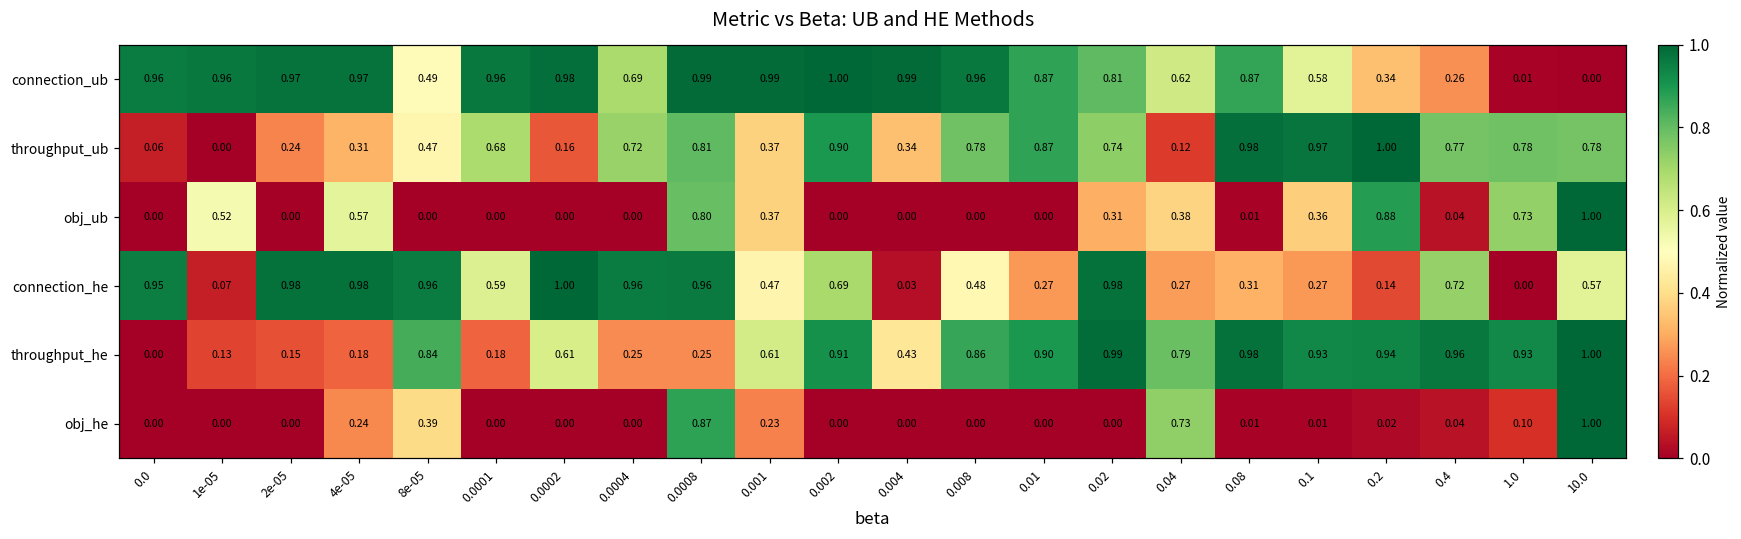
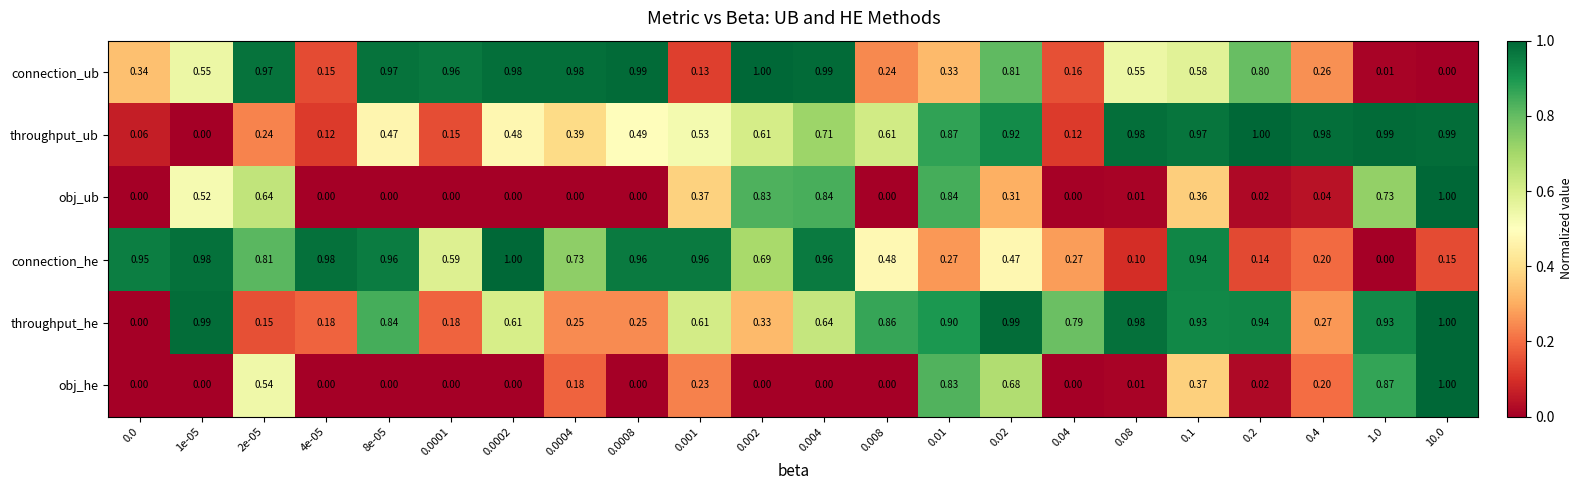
connection_ub, 0.0: 0.96 -> 0.34
connection_ub, 1e-05: 0.96 -> 0.55
connection_ub, 4e-05: 0.97 -> 0.15
connection_ub, 8e-05: 0.49 -> 0.97
connection_ub, 0.0004: 0.69 -> 0.98
connection_ub, 0.001: 0.99 -> 0.13
connection_ub, 0.008: 0.96 -> 0.24
connection_ub, 0.01: 0.87 -> 0.33
connection_ub, 0.04: 0.62 -> 0.16
connection_ub, 0.08: 0.87 -> 0.55
connection_ub, 0.2: 0.34 -> 0.80
throughput_ub, 4e-05: 0.31 -> 0.12
throughput_ub, 0.0001: 0.68 -> 0.15
throughput_ub, 0.0002: 0.16 -> 0.48
throughput_ub, 0.0004: 0.72 -> 0.39
throughput_ub, 0.0008: 0.81 -> 0.49
throughput_ub, 0.001: 0.37 -> 0.53
throughput_ub, 0.002: 0.90 -> 0.61
throughput_ub, 0.004: 0.34 -> 0.71
throughput_ub, 0.008: 0.78 -> 0.61
throughput_ub, 0.02: 0.74 -> 0.92
throughput_ub, 0.4: 0.77 -> 0.98
throughput_ub, 1.0: 0.78 -> 0.99
throughput_ub, 10.0: 0.78 -> 0.99
obj_ub, 2e-05: 0.00 -> 0.64
obj_ub, 4e-05: 0.57 -> 0.00
obj_ub, 0.0008: 0.80 -> 0.00
obj_ub, 0.002: 0.00 -> 0.83
obj_ub, 0.004: 0.00 -> 0.84
obj_ub, 0.01: 0.00 -> 0.84
obj_ub, 0.04: 0.38 -> 0.00
obj_ub, 0.2: 0.88 -> 0.02
connection_he, 1e-05: 0.07 -> 0.98
connection_he, 2e-05: 0.98 -> 0.81
connection_he, 0.0004: 0.96 -> 0.73
connection_he, 0.001: 0.47 -> 0.96
connection_he, 0.004: 0.03 -> 0.96
connection_he, 0.02: 0.98 -> 0.47
connection_he, 0.08: 0.31 -> 0.10
connection_he, 0.1: 0.27 -> 0.94
connection_he, 0.4: 0.72 -> 0.20
connection_he, 10.0: 0.57 -> 0.15
throughput_he, 1e-05: 0.13 -> 0.99
throughput_he, 0.002: 0.91 -> 0.33
throughput_he, 0.004: 0.43 -> 0.64
throughput_he, 0.4: 0.96 -> 0.27
obj_he, 2e-05: 0.00 -> 0.54
obj_he, 4e-05: 0.24 -> 0.00
obj_he, 8e-05: 0.39 -> 0.00
obj_he, 0.0004: 0.00 -> 0.18
obj_he, 0.0008: 0.87 -> 0.00
obj_he, 0.01: 0.00 -> 0.83
obj_he, 0.02: 0.00 -> 0.68
obj_he, 0.04: 0.73 -> 0.00
obj_he, 0.1: 0.01 -> 0.37
obj_he, 0.4: 0.04 -> 0.20
obj_he, 1.0: 0.10 -> 0.87
